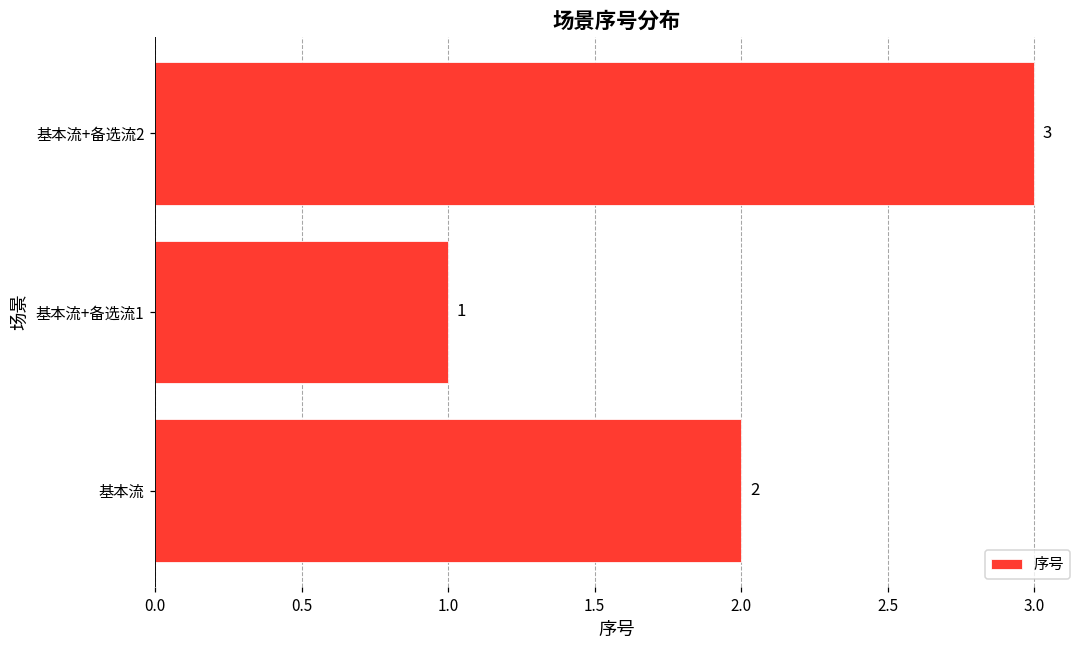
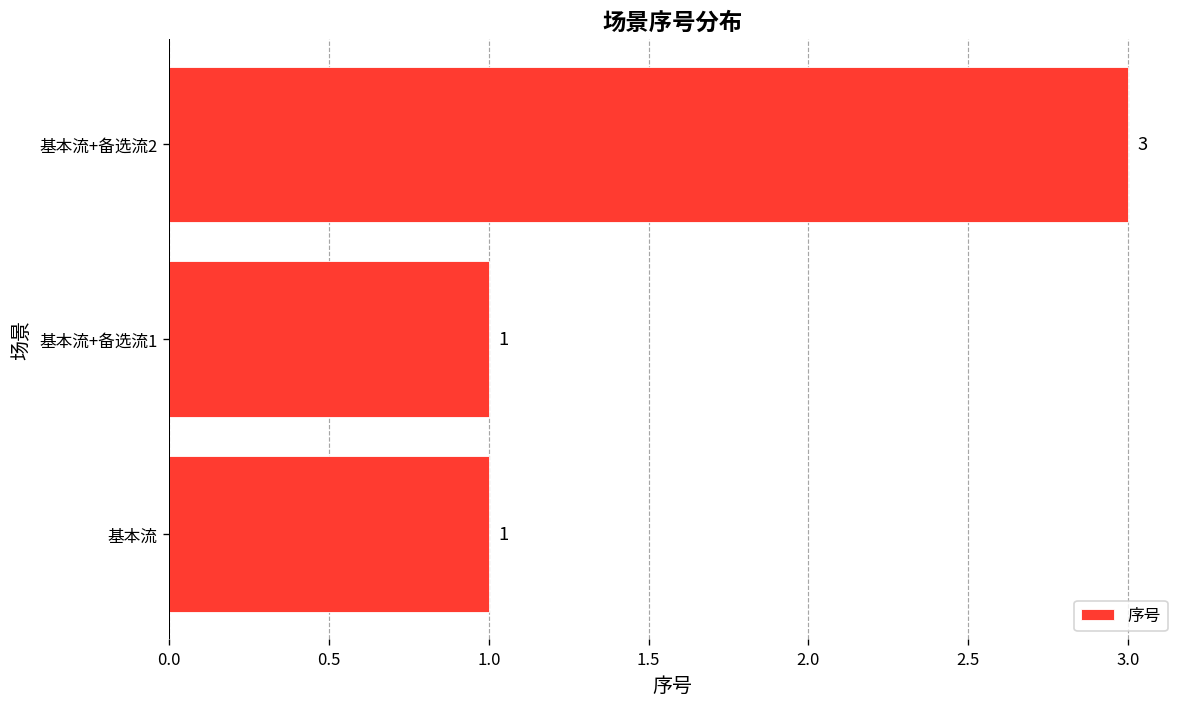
基本流: 2 -> 1
